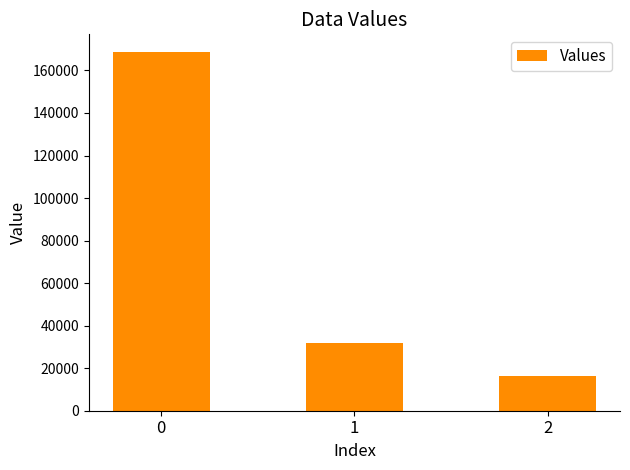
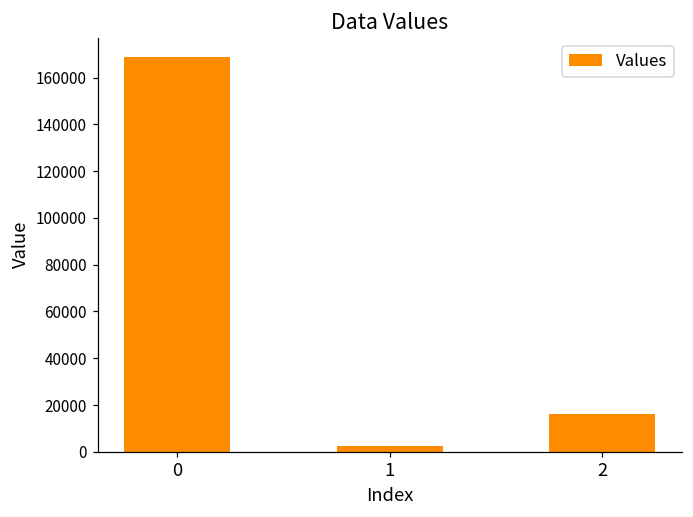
1: 32000 -> 3000
